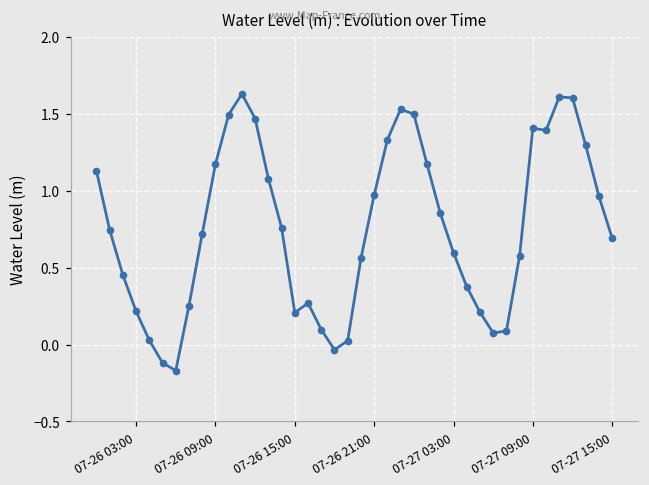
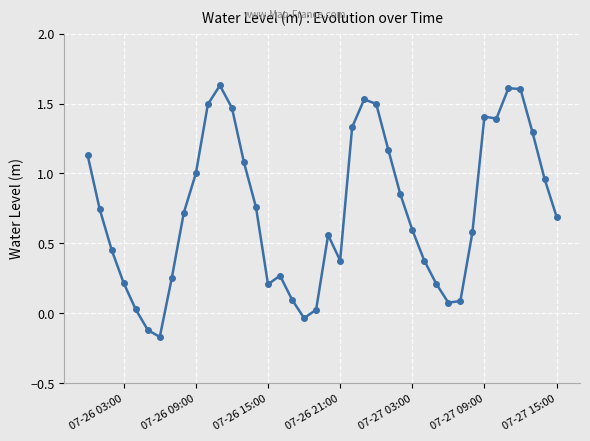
07-26 09:00: 1.17 -> 1.00
07-26 21:00: 0.97 -> 0.38
